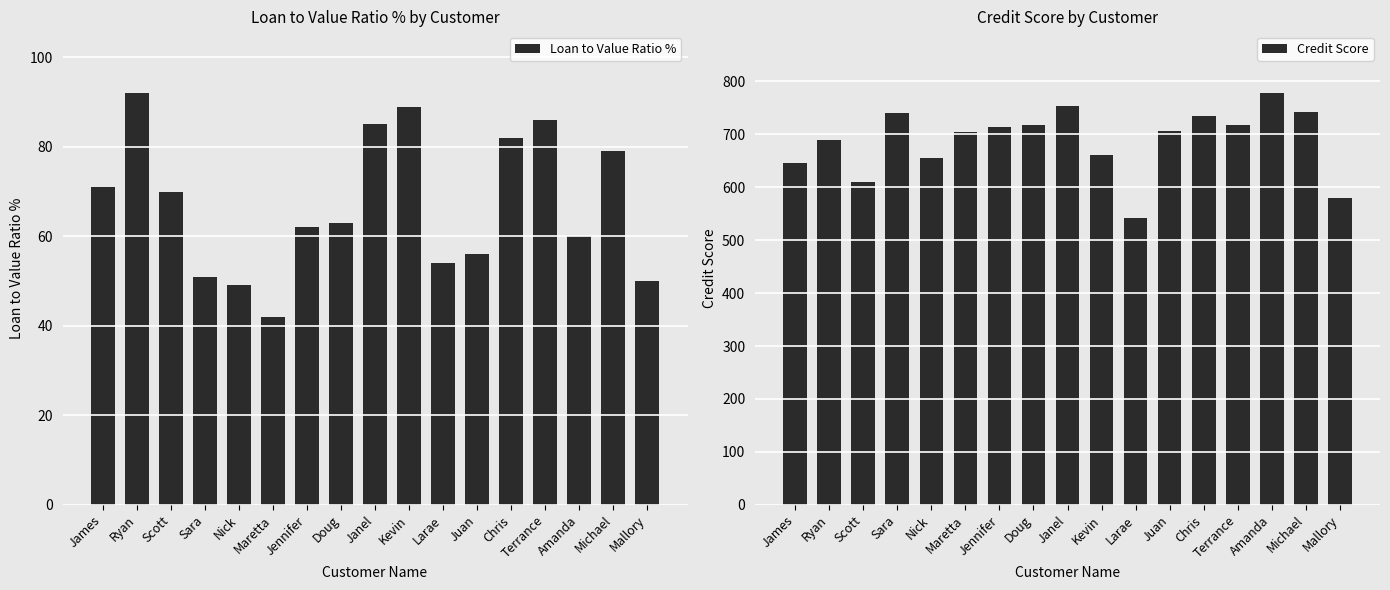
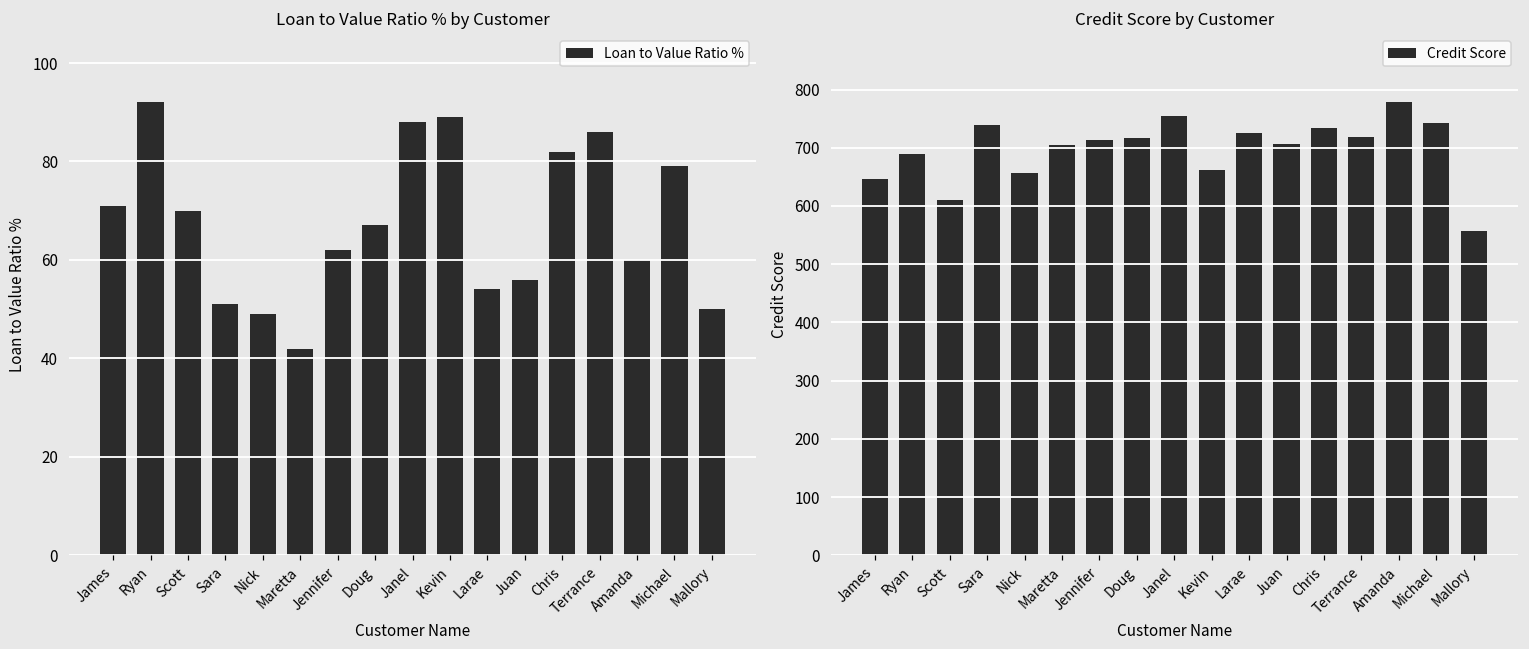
Loan to Value Ratio % by Customer, Doug: 63 -> 67
Loan to Value Ratio % by Customer, Janel: 85 -> 88
Credit Score by Customer, Larae: 540 -> 730
Credit Score by Customer, Mallory: 580 -> 560
